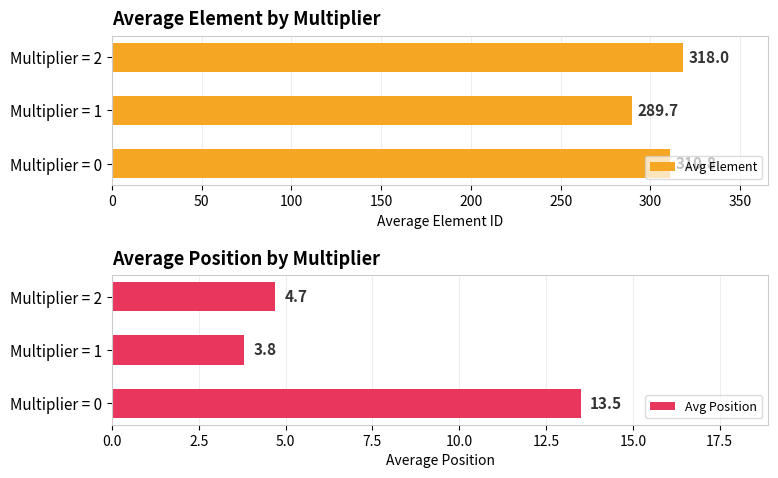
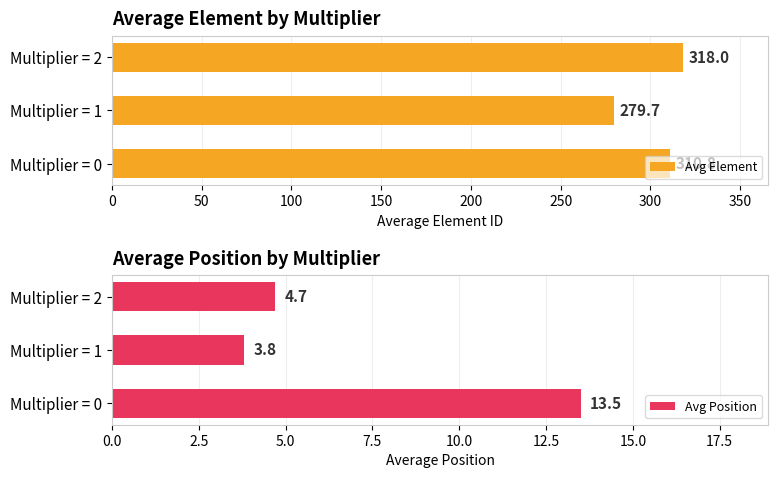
Average Element by Multiplier, Multiplier = 1: 289.7 -> 279.7
